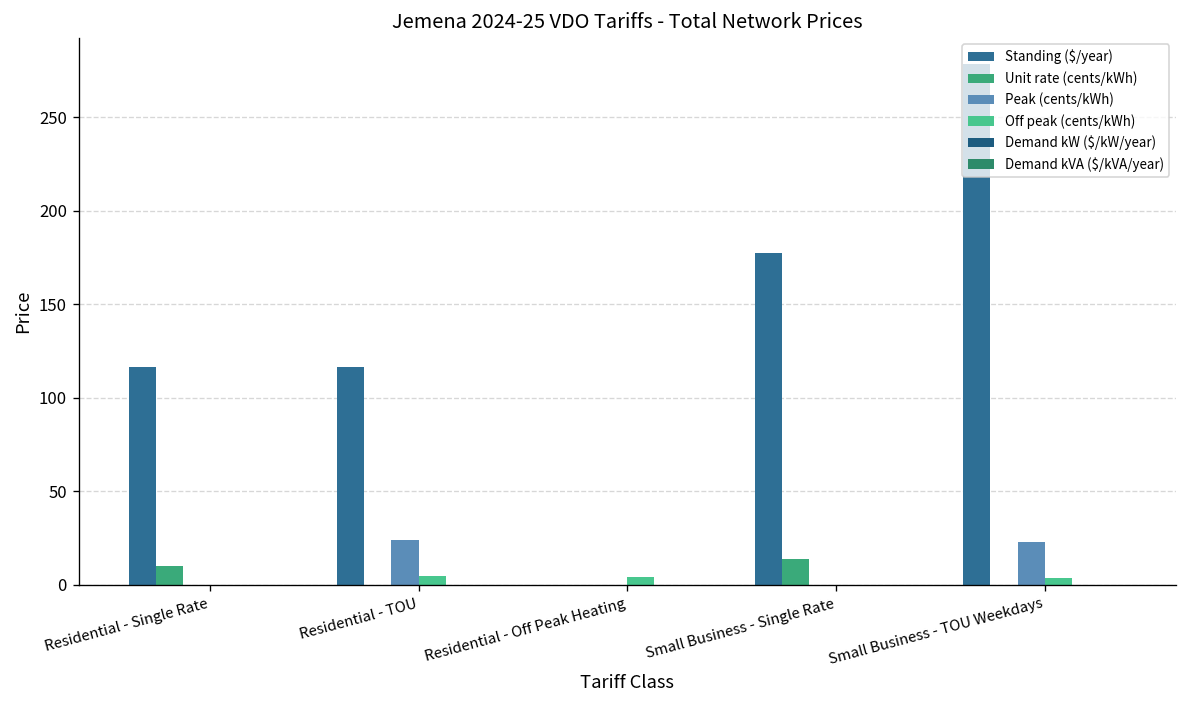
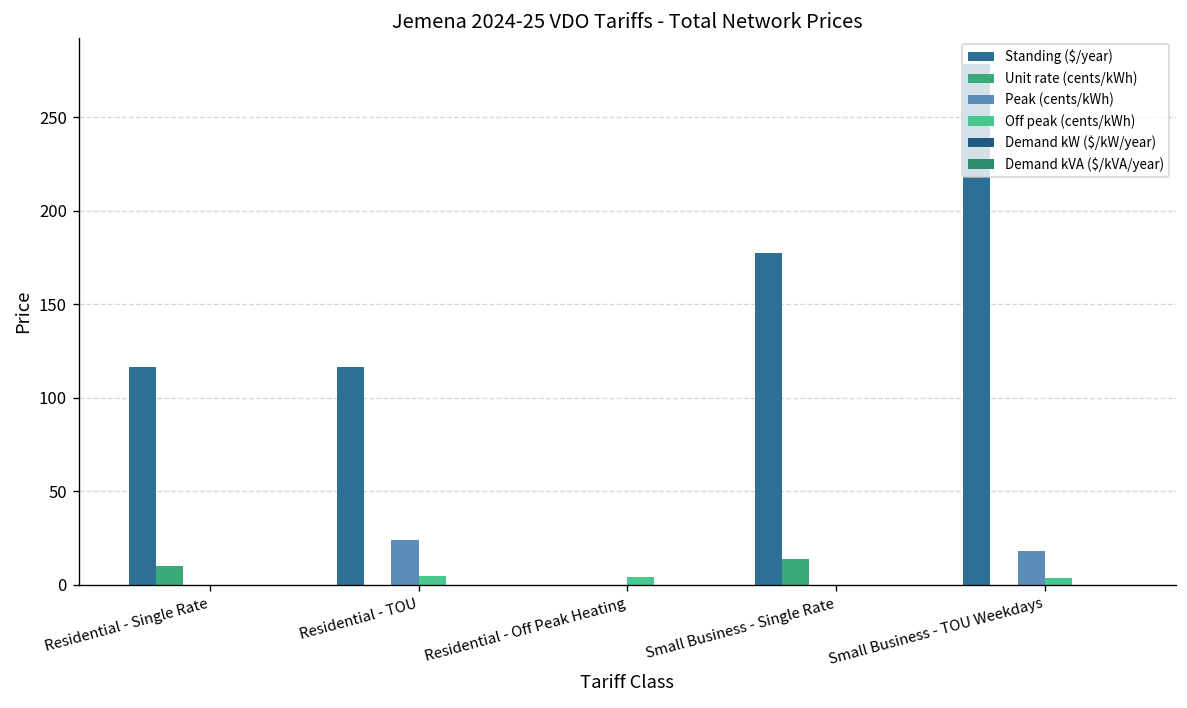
Peak (cents/kWh), Small Business - TOU Weekdays: 23 -> 18
